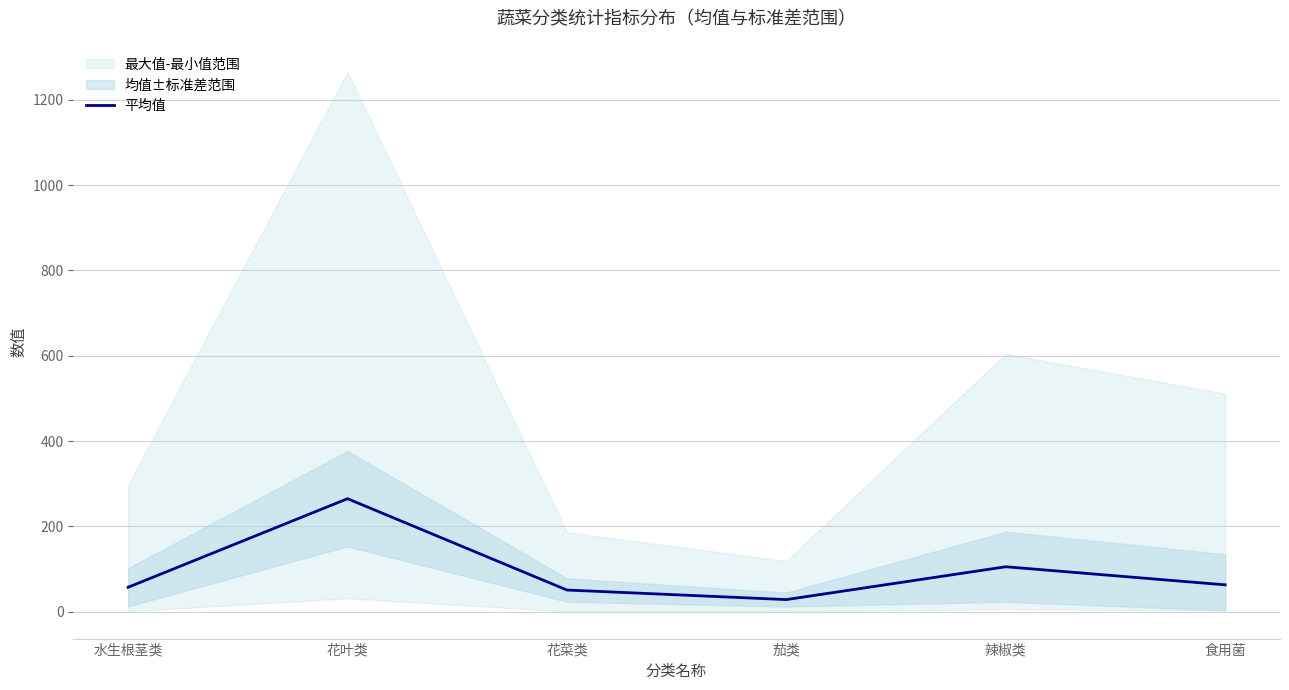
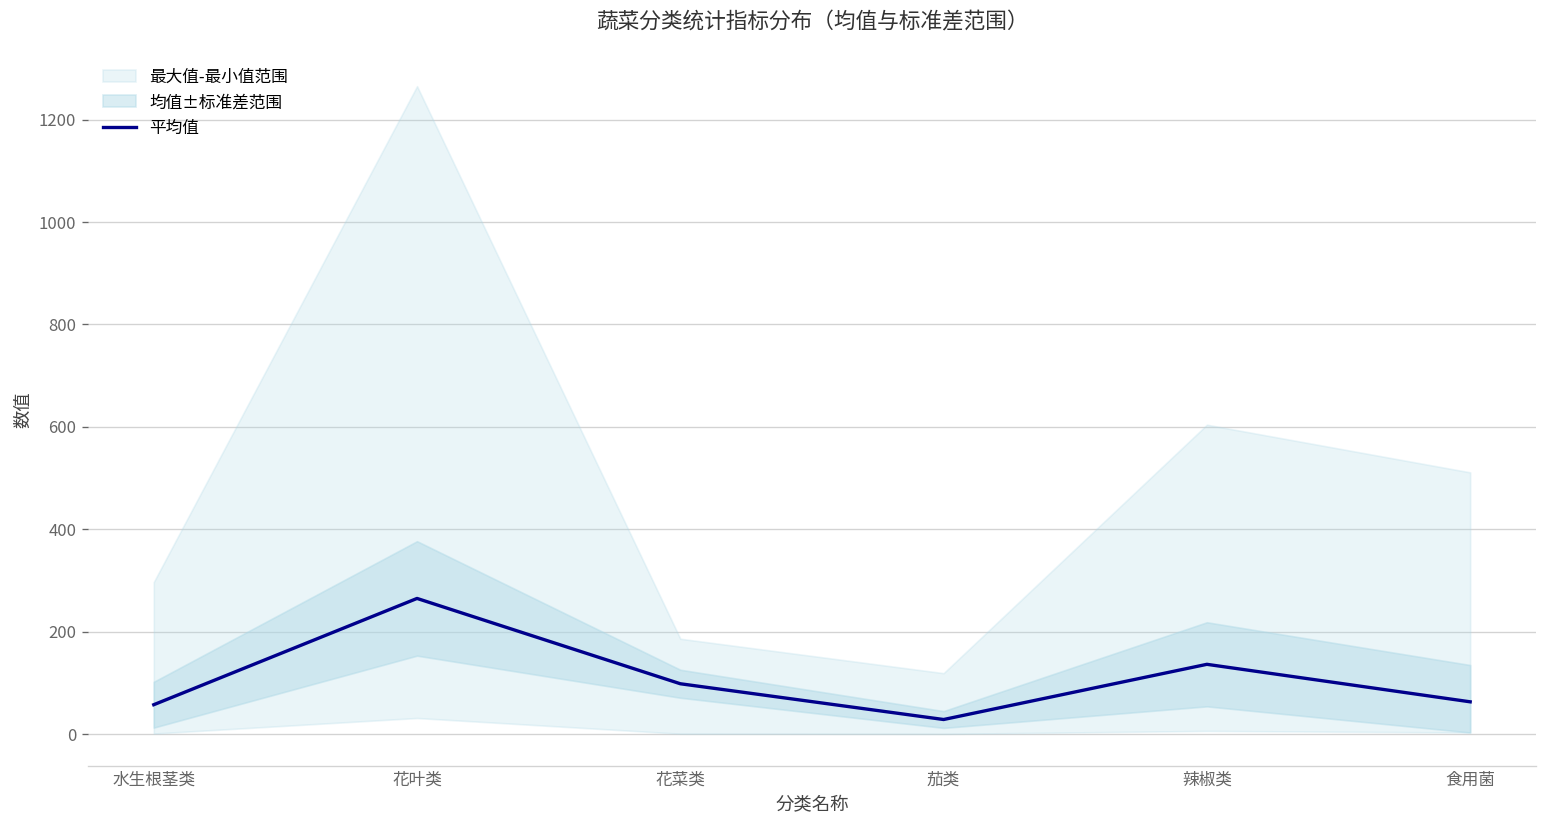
平均值, 花菜类: 50 -> 100
平均值, 辣椒类: 110 -> 140
